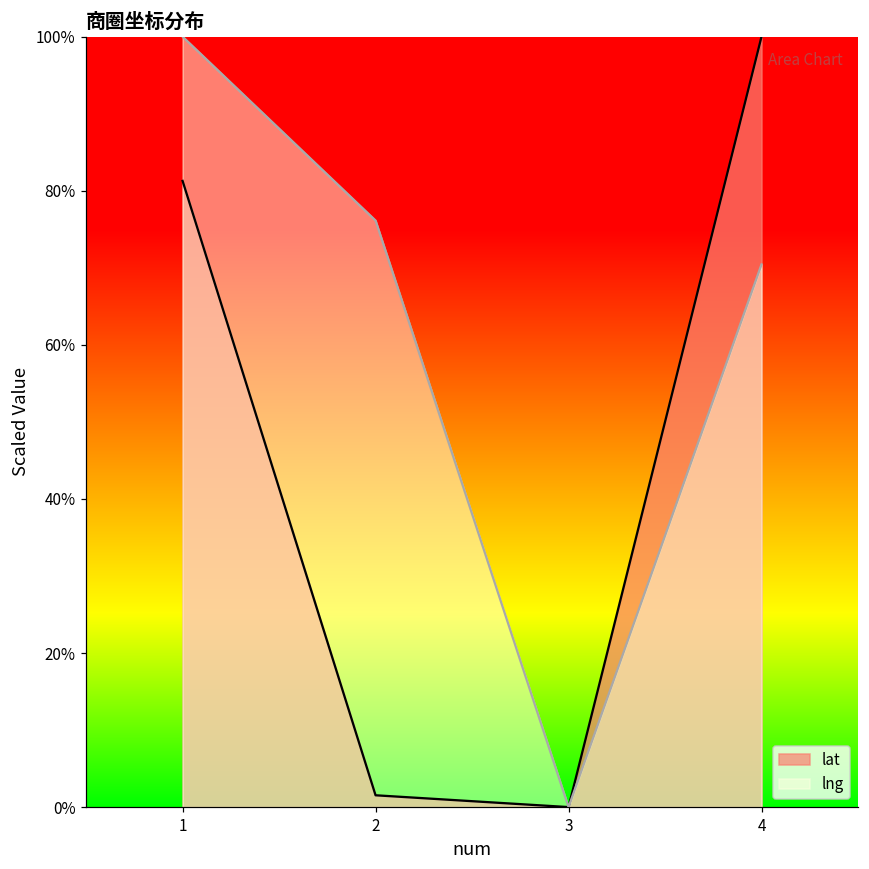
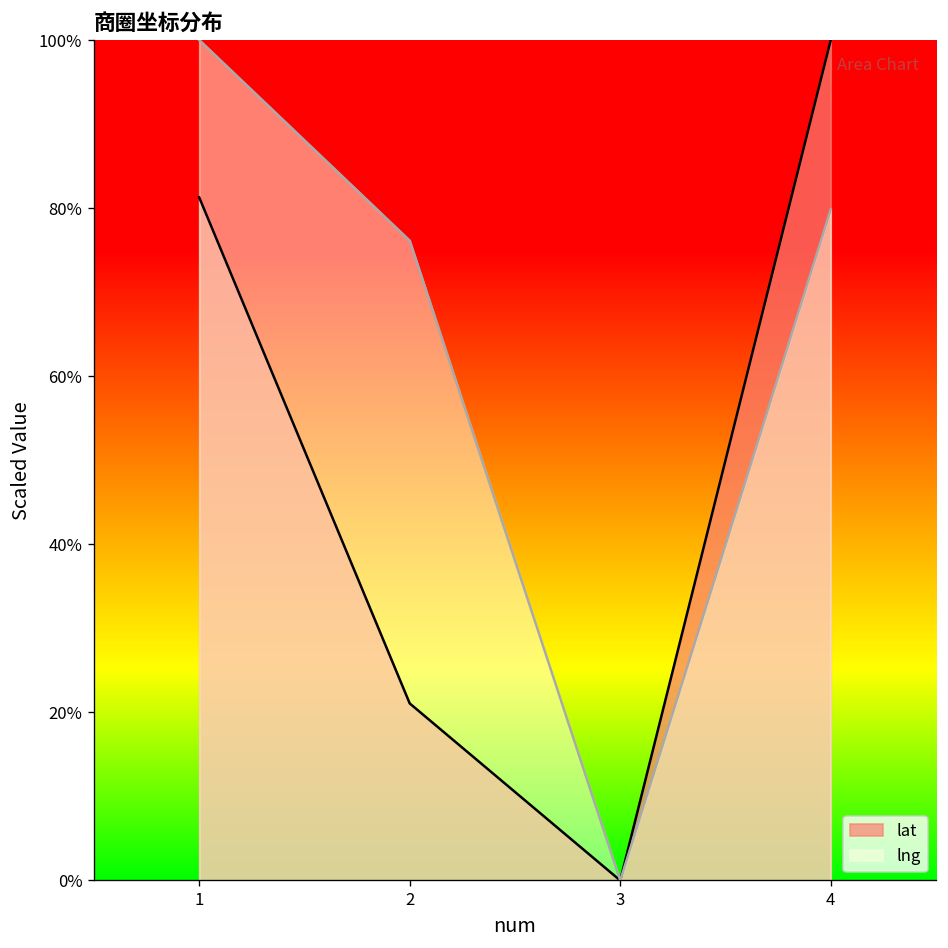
lat, 2: 2% -> 21%
lng, 4: 70% -> 80%
